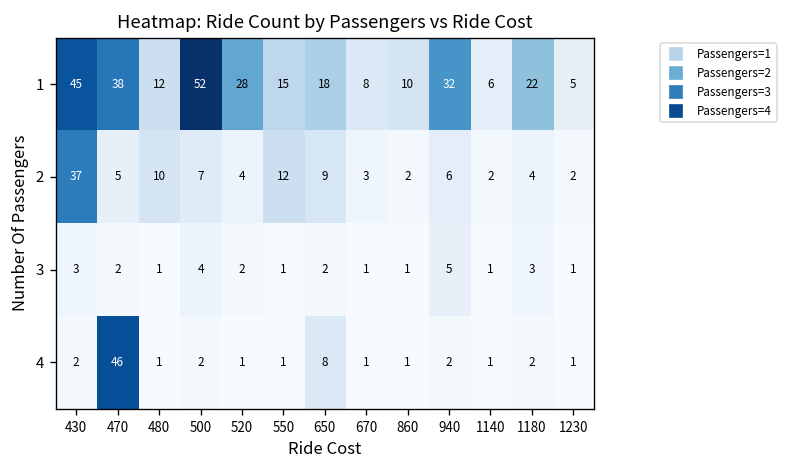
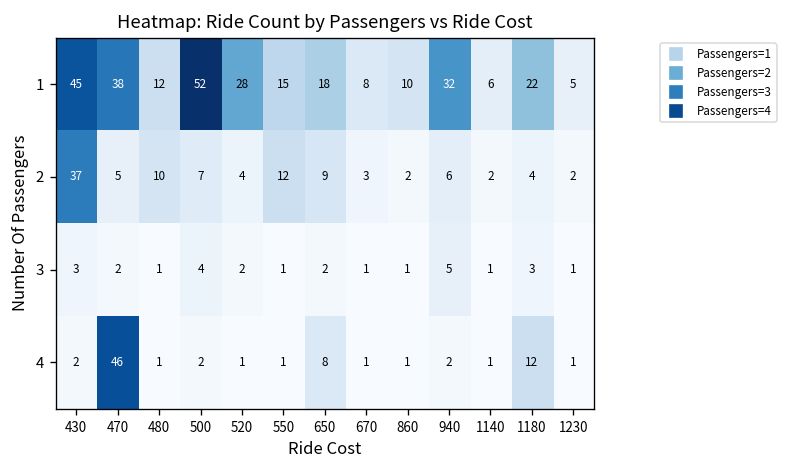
4, 1180: 2 -> 12
